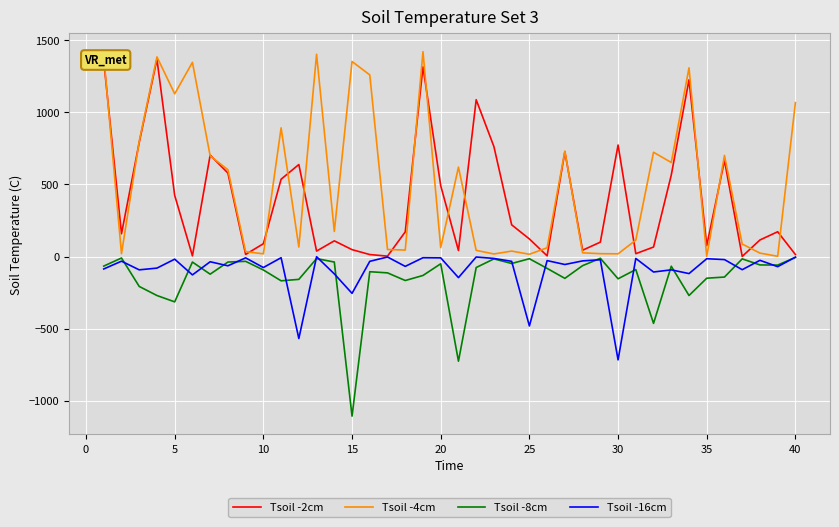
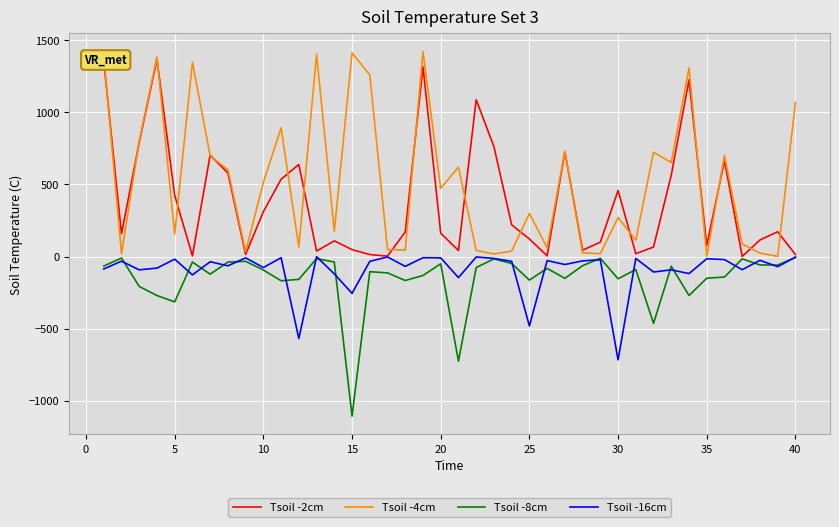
Tsoil -4cm, 5: 1130 -> 160
Tsoil -2cm, 10: 90 -> 310
Tsoil -4cm, 10: 20 -> 510
Tsoil -4cm, 15: 1350 -> 1410
Tsoil -2cm, 20: 490 -> 160
Tsoil -4cm, 20: 60 -> 470
Tsoil -4cm, 25: 20 -> 300
Tsoil -8cm, 25: -20 -> -160
Tsoil -2cm, 30: 770 -> 460
Tsoil -4cm, 30: 20 -> 270
